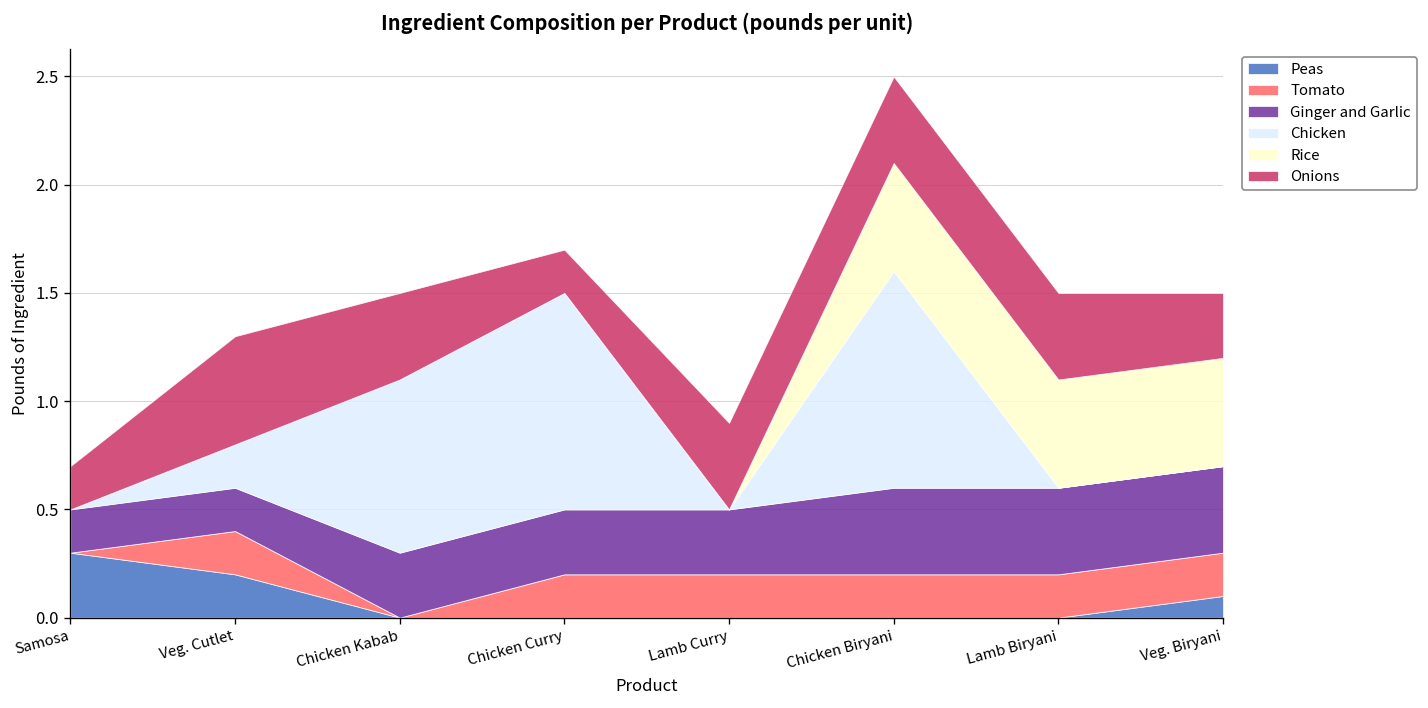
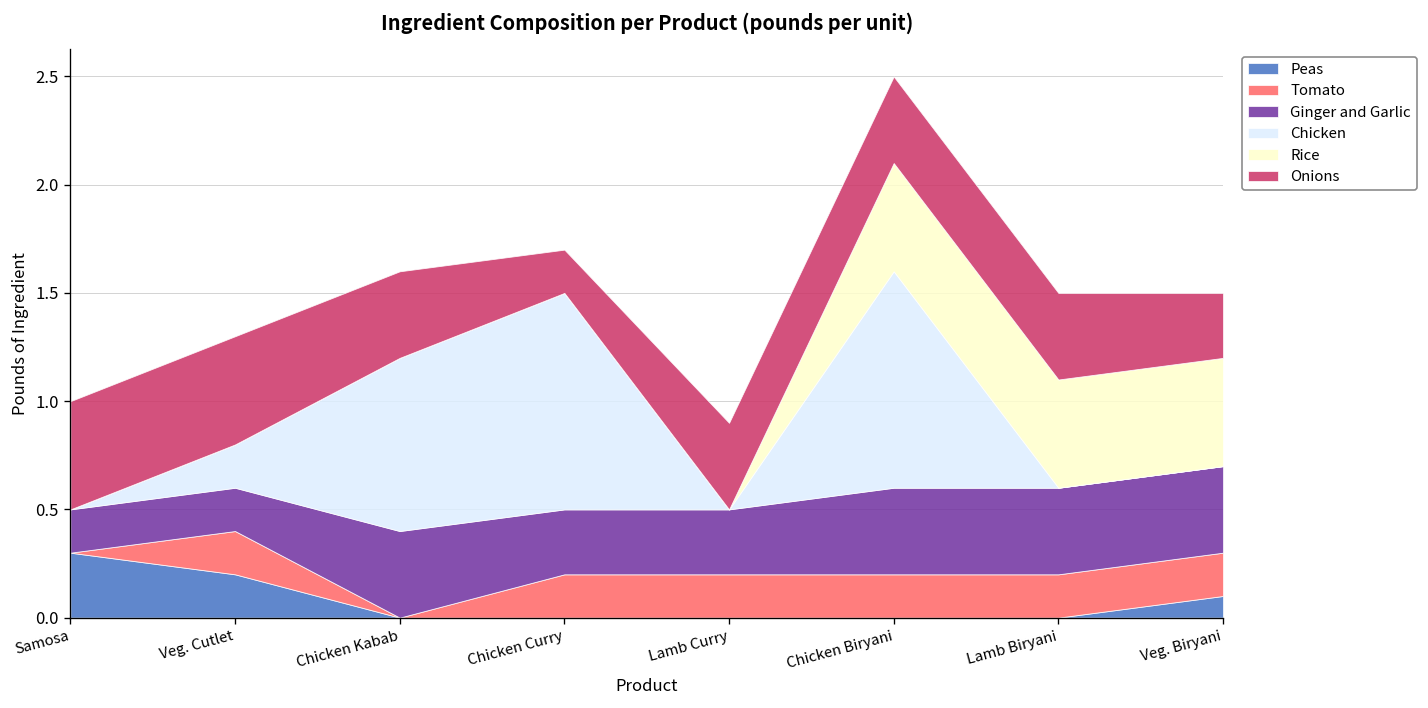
Onions, Samosa: 0.2 -> 0.5
Ginger and Garlic, Chicken Kabab: 0.3 -> 0.4
